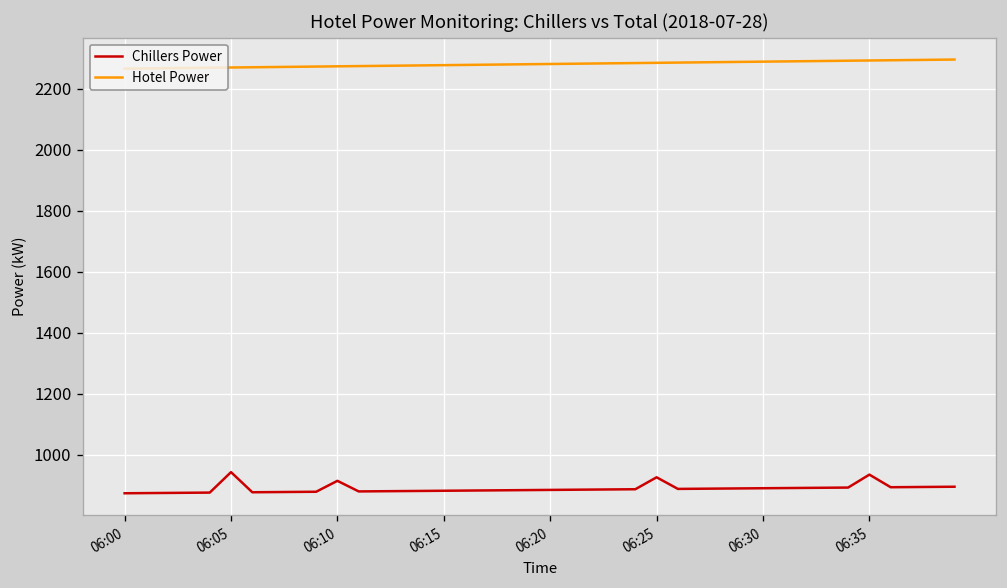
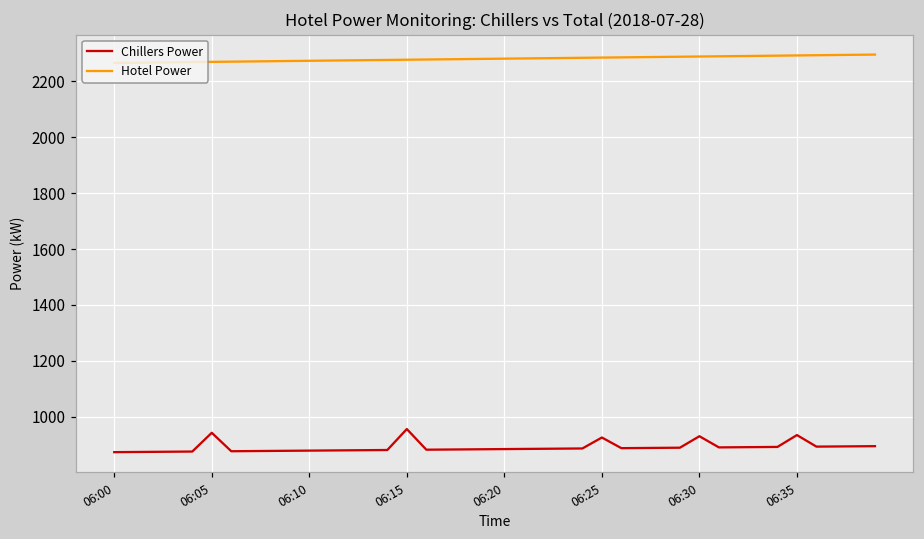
Chillers Power, 06:10: 910 -> 880
Chillers Power, 06:15: 880 -> 960
Chillers Power, 06:30: 890 -> 930
